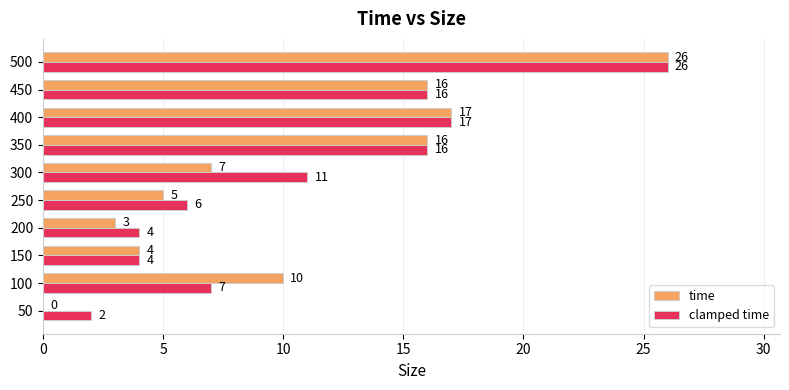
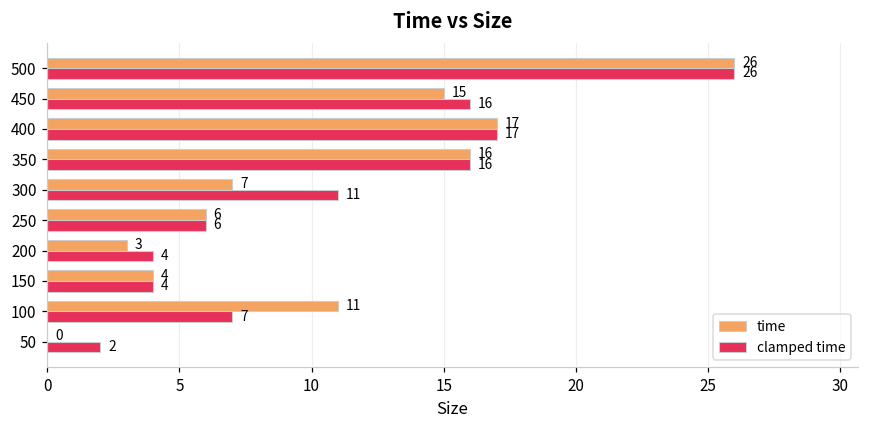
time, 450: 16 -> 15
time, 250: 5 -> 6
time, 100: 10 -> 11
